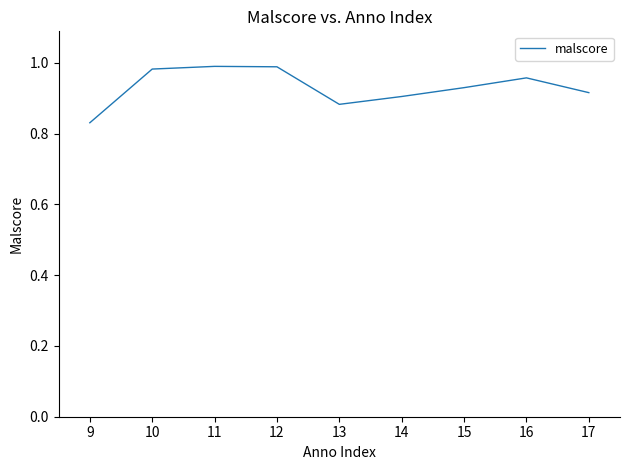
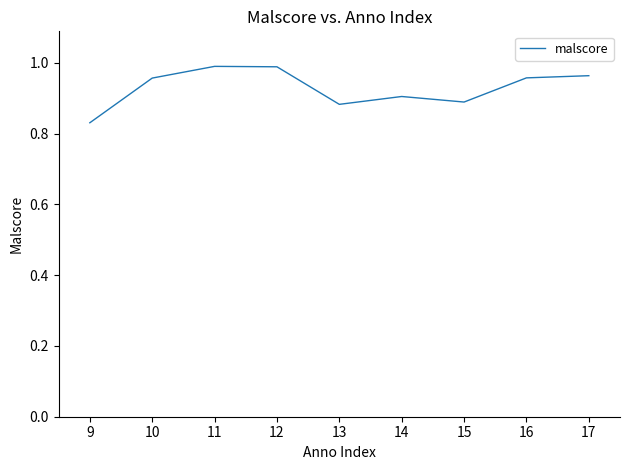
10: 0.98 -> 0.96
15: 0.93 -> 0.89
17: 0.92 -> 0.96
